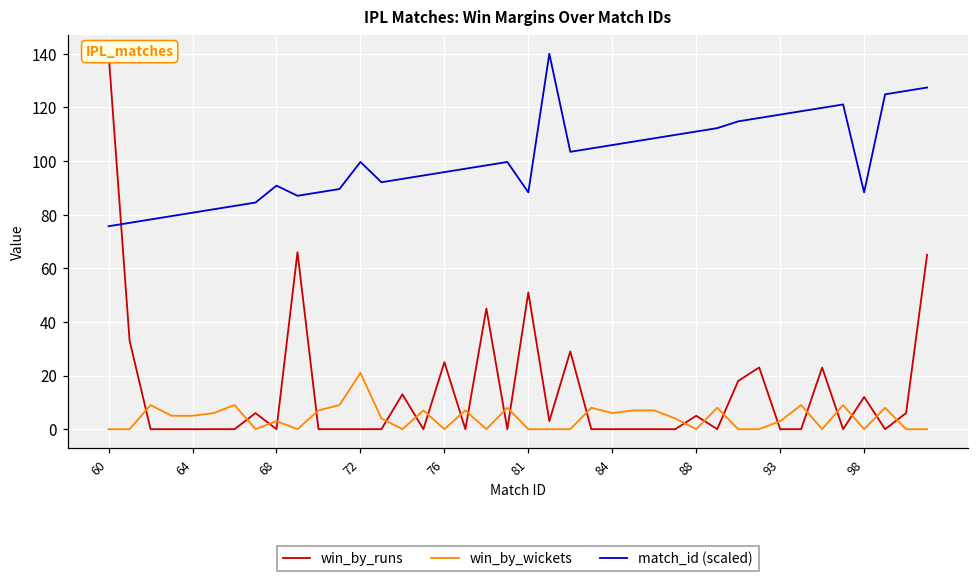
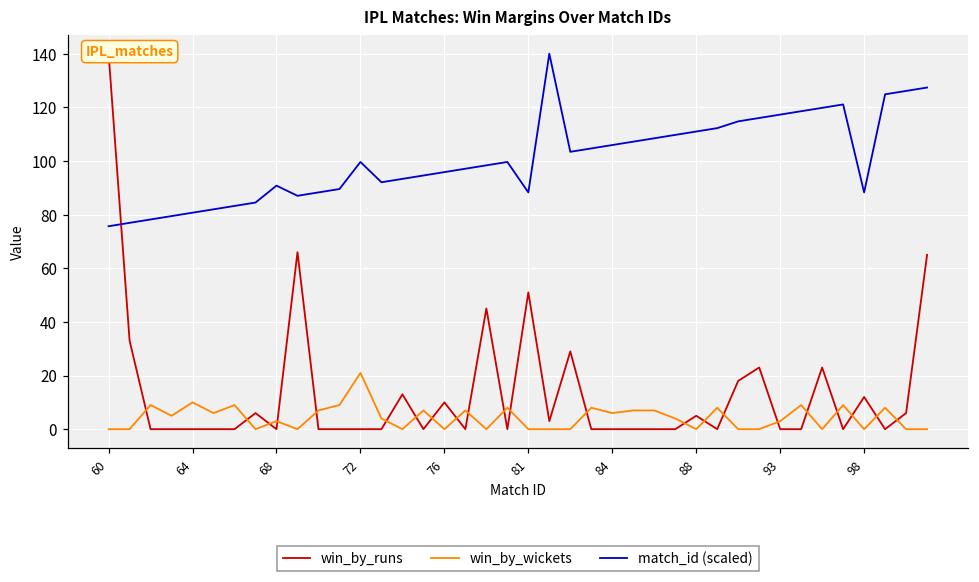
win_by_wickets, 64: 5 -> 10
win_by_runs, 76: 25 -> 10
